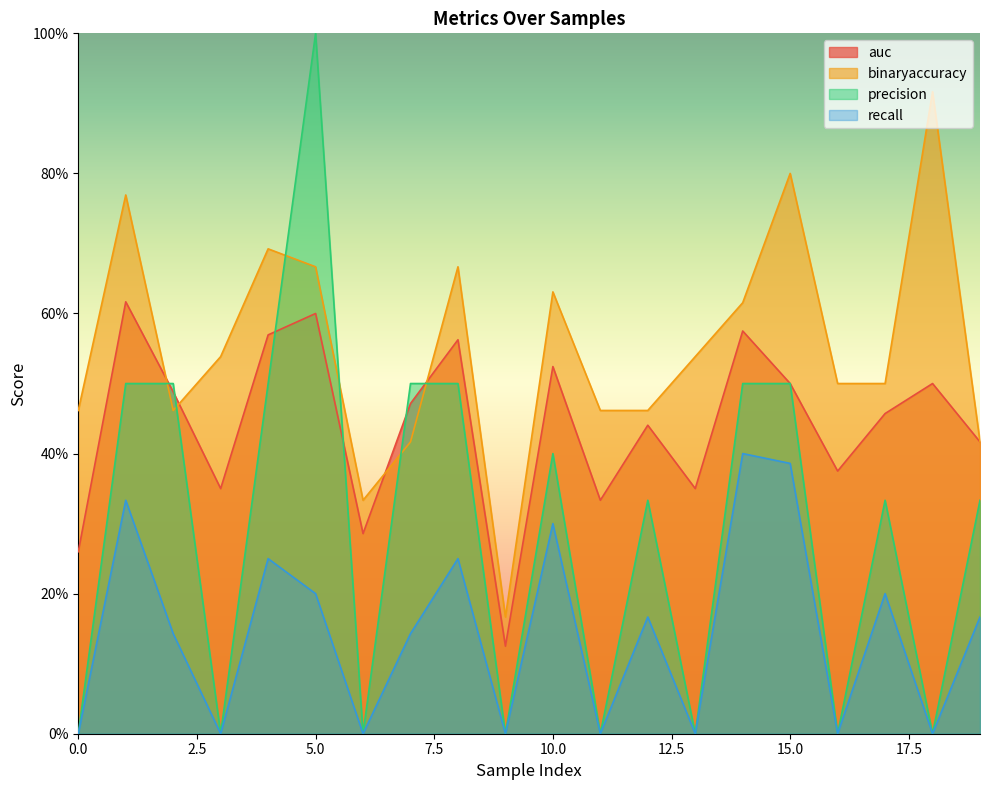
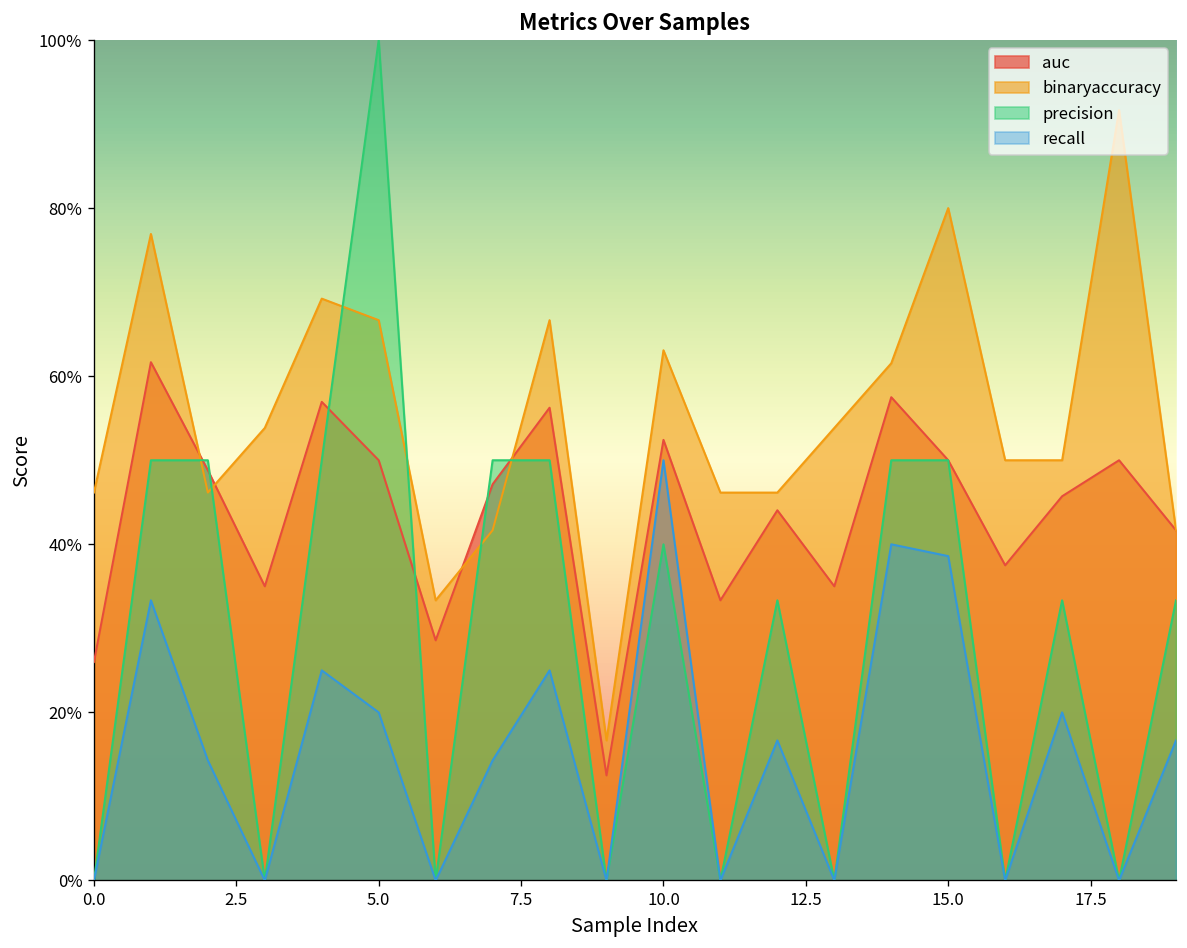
auc, 5.0: 60% -> 50%
recall, 10.0: 30% -> 50%
